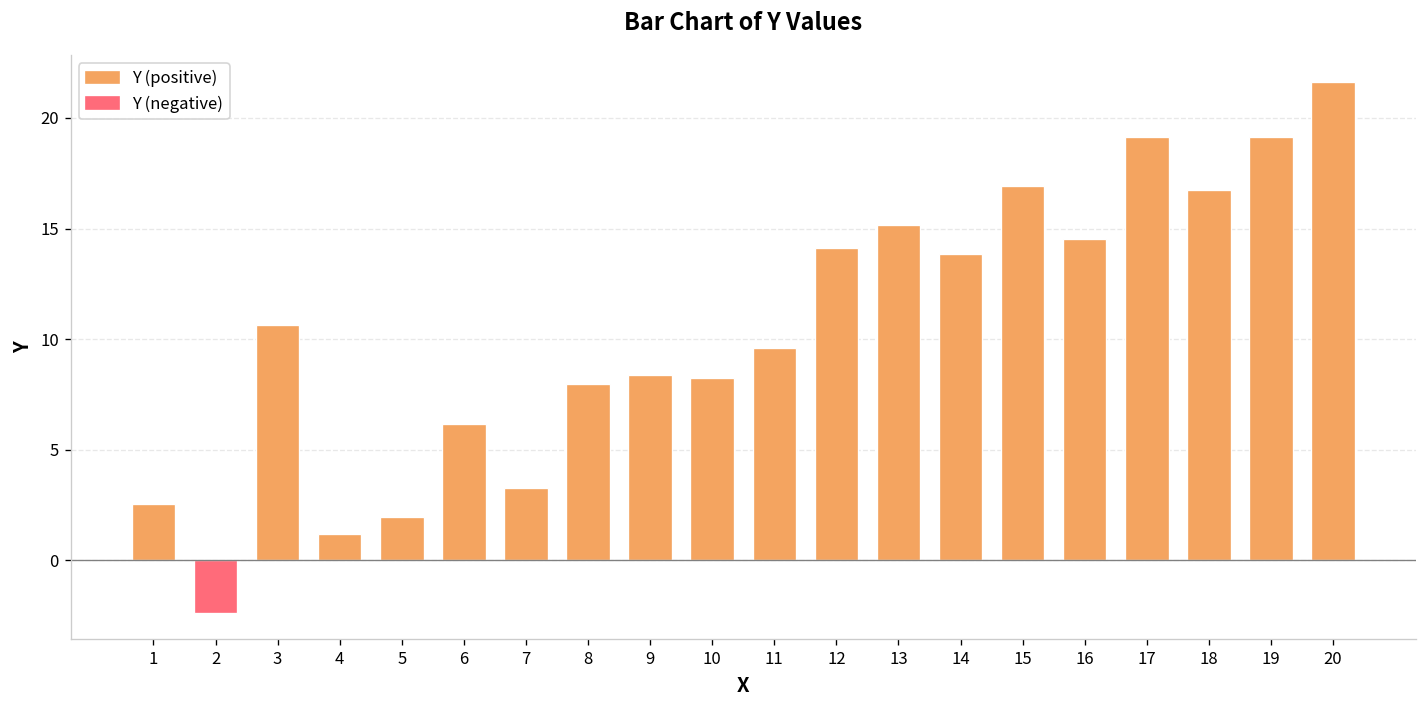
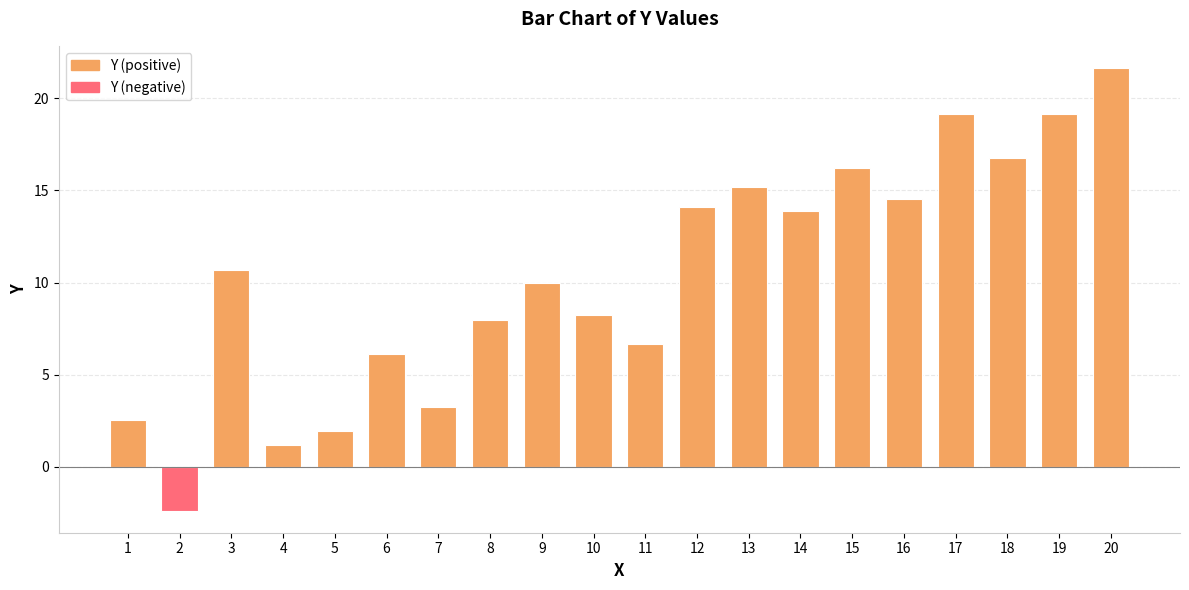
9: 8.4 -> 10.0
11: 9.6 -> 6.7
15: 16.9 -> 16.2
